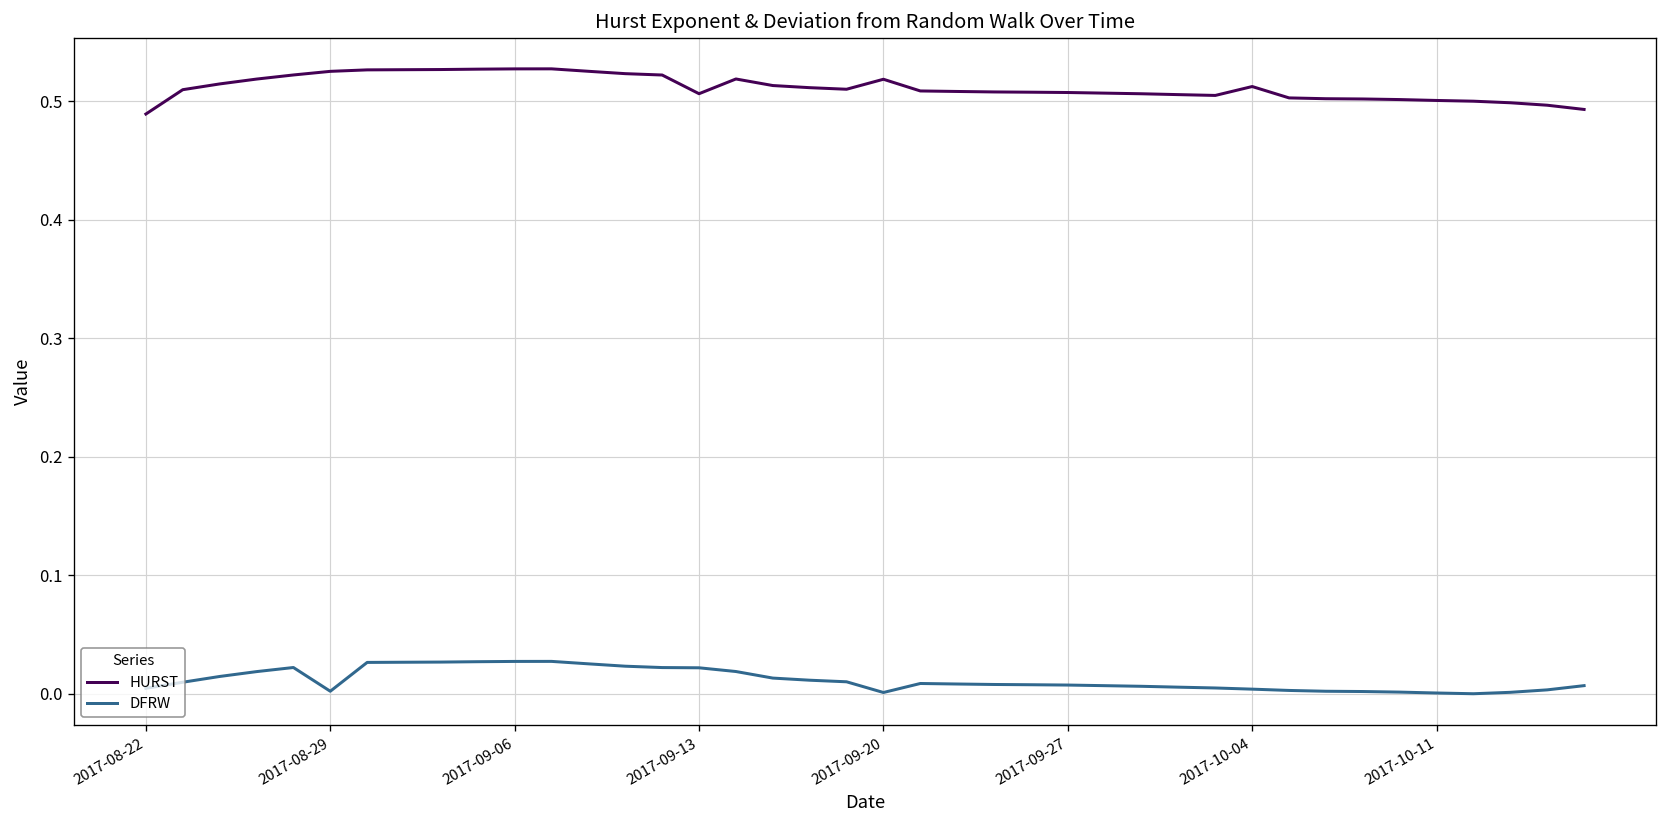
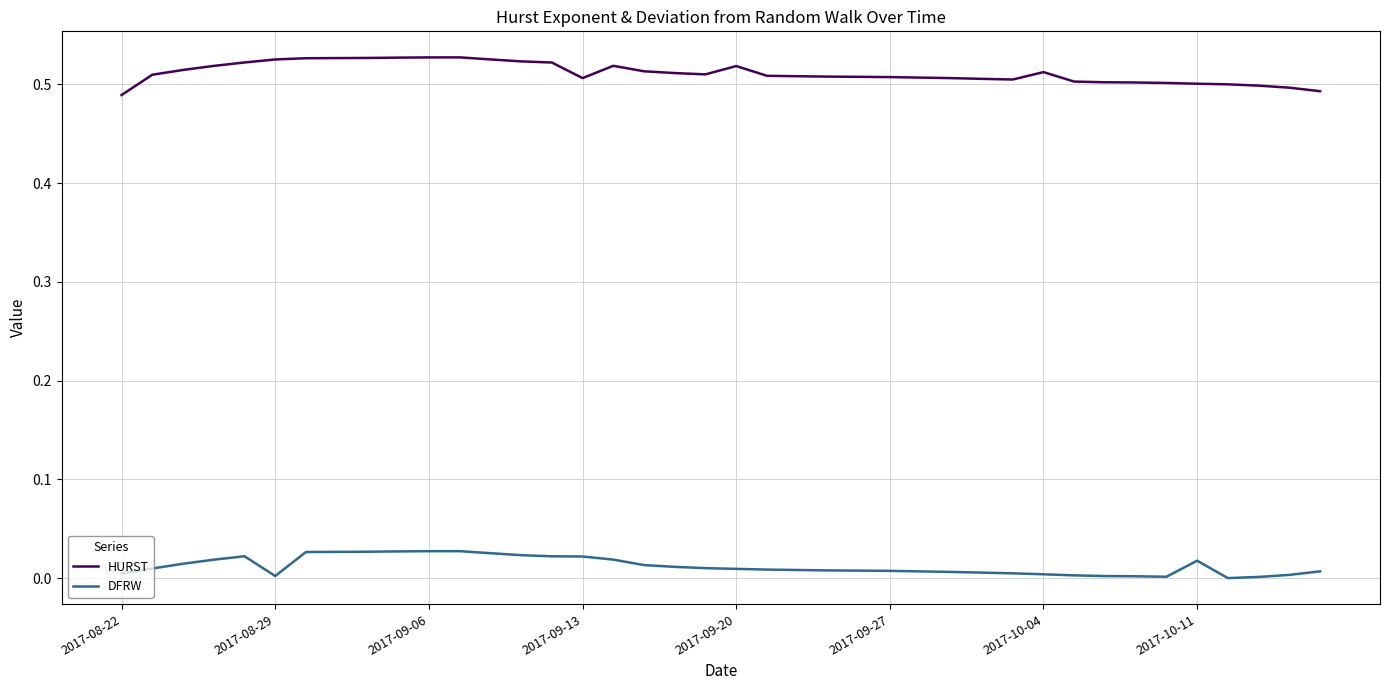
DFRW, 2017-09-20: 0.00 -> 0.01
DFRW, 2017-10-11: 0.00 -> 0.02
